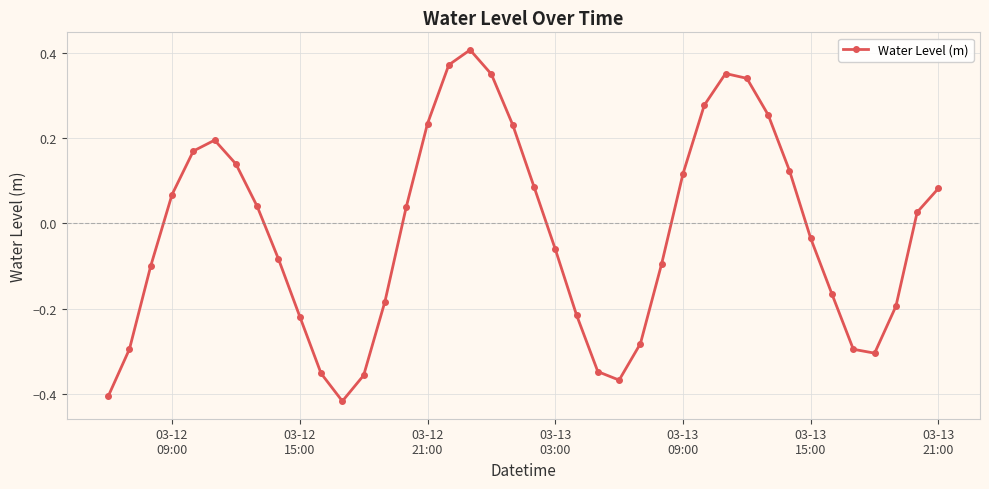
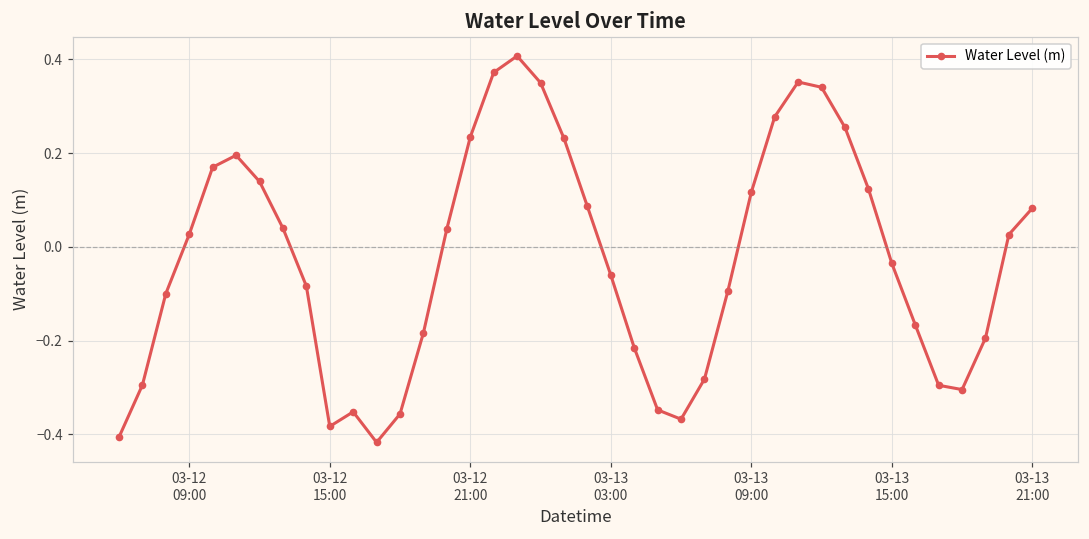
03-12 09:00: 0.07 -> 0.03
03-12 15:00: -0.22 -> -0.38
